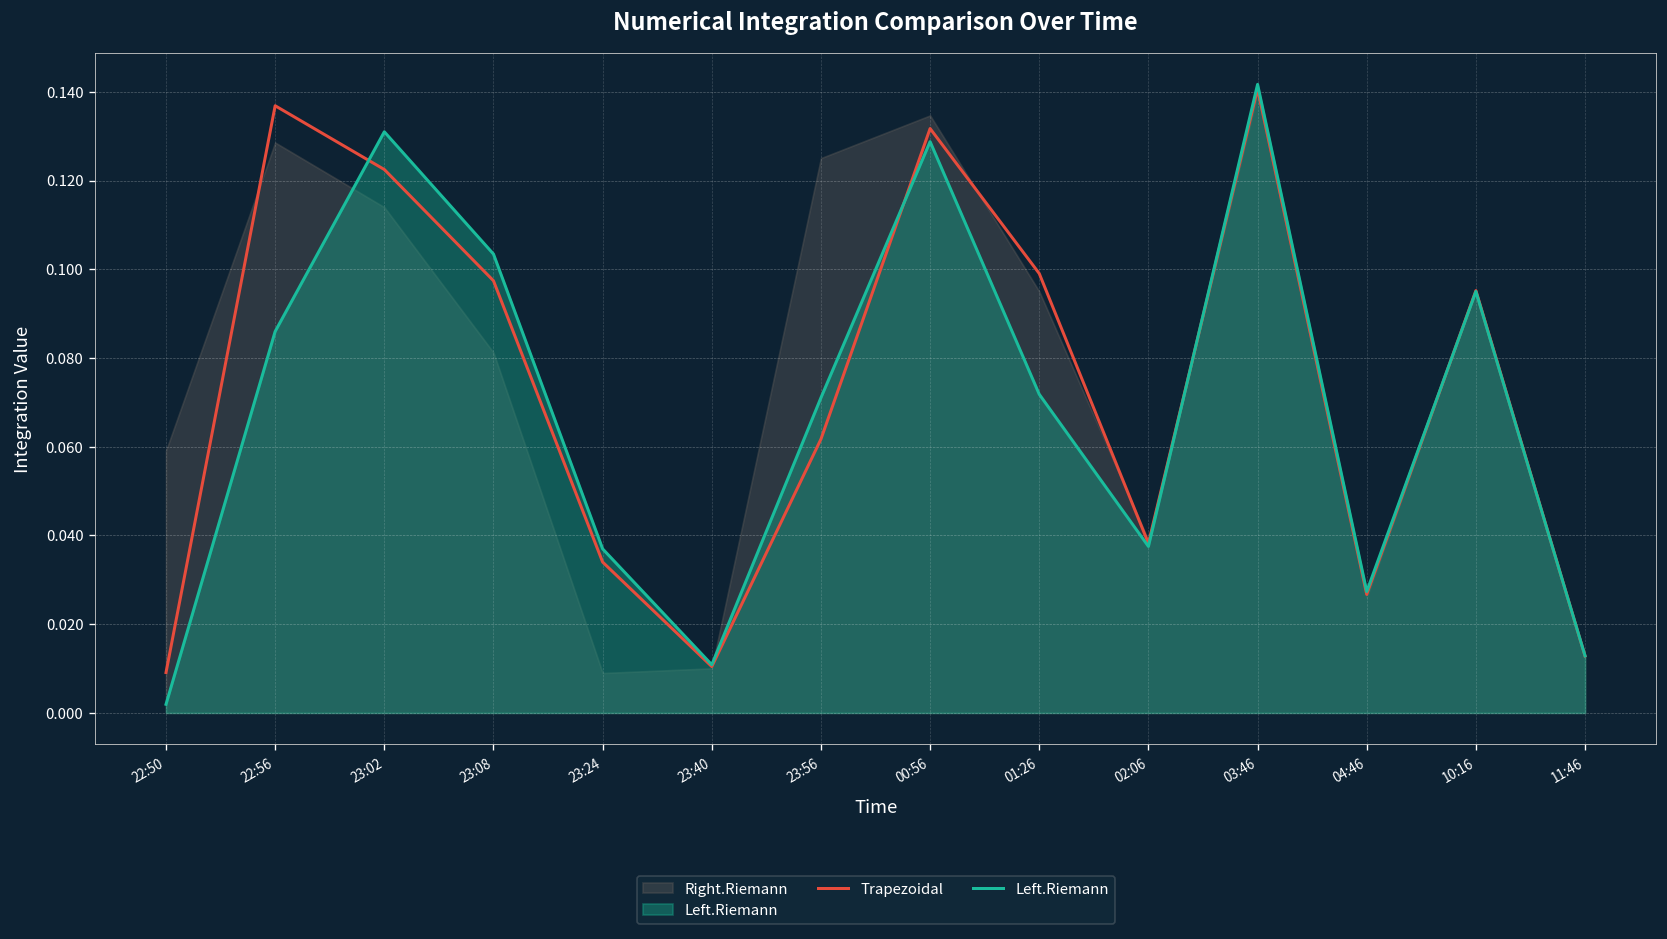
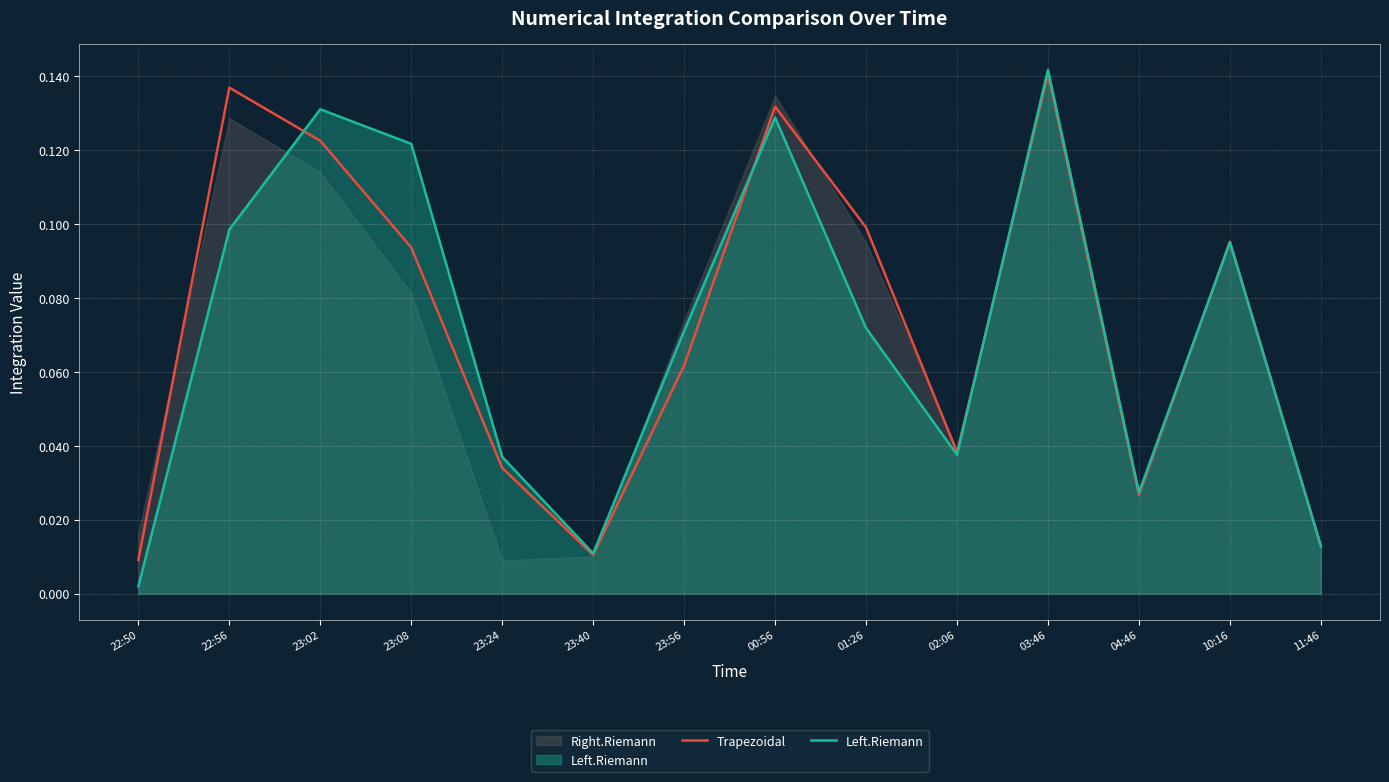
Right.Riemann, 22:50: 0.059 -> 0.016
Left.Riemann, 22:56: 0.086 -> 0.098
Trapezoidal, 23:08: 0.097 -> 0.094
Left.Riemann, 23:08: 0.103 -> 0.122
Right.Riemann, 23:56: 0.125 -> 0.074
